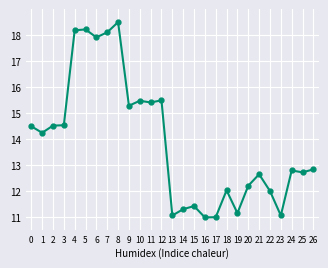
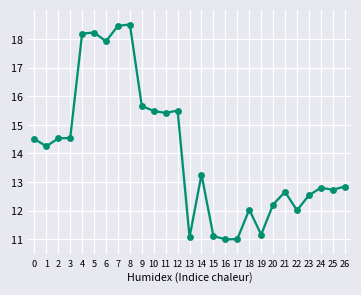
7: 18.1 -> 18.5
9: 15.3 -> 15.7
14: 11.3 -> 13.3
15: 11.4 -> 11.1
23: 11.1 -> 12.5
